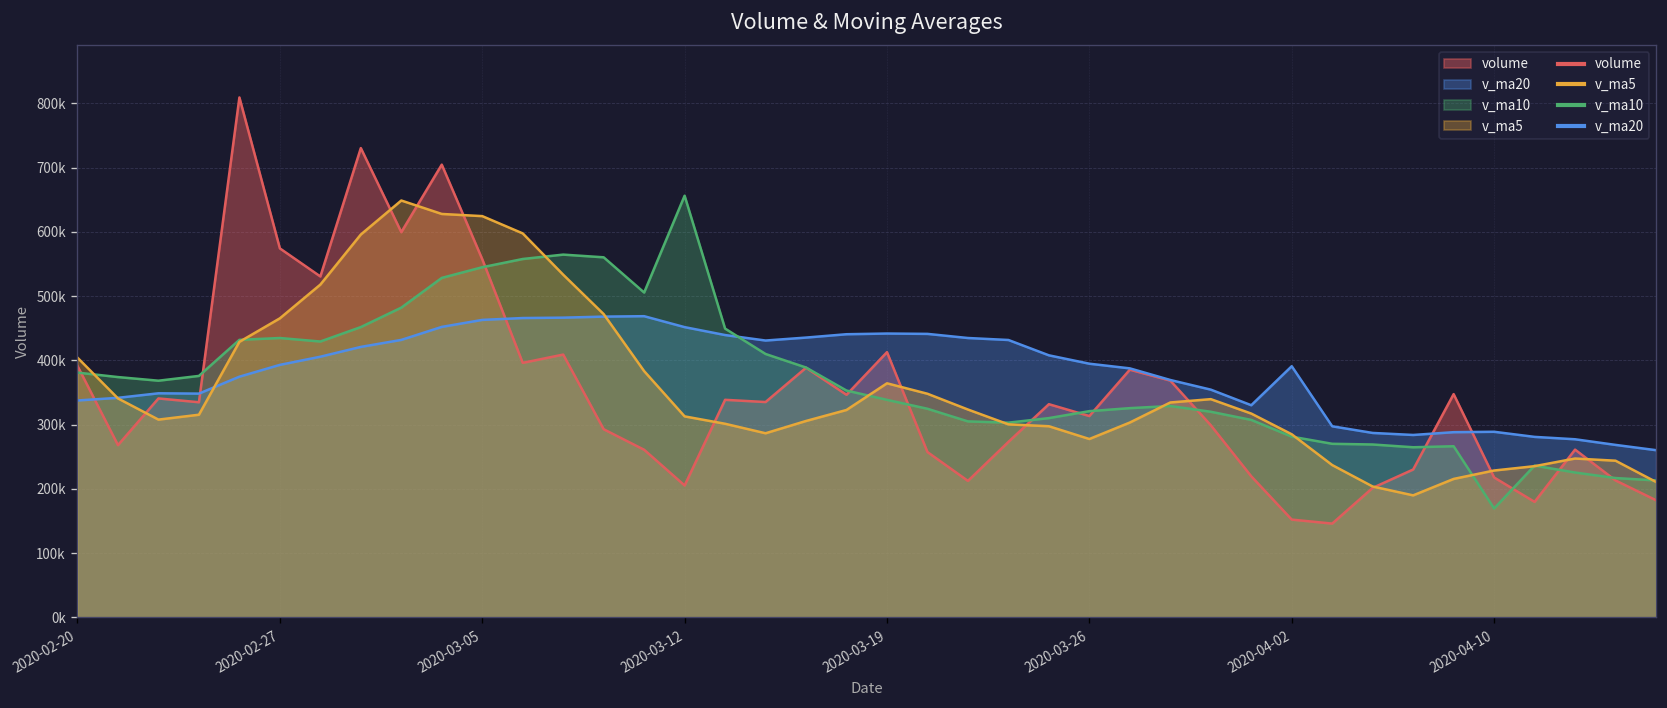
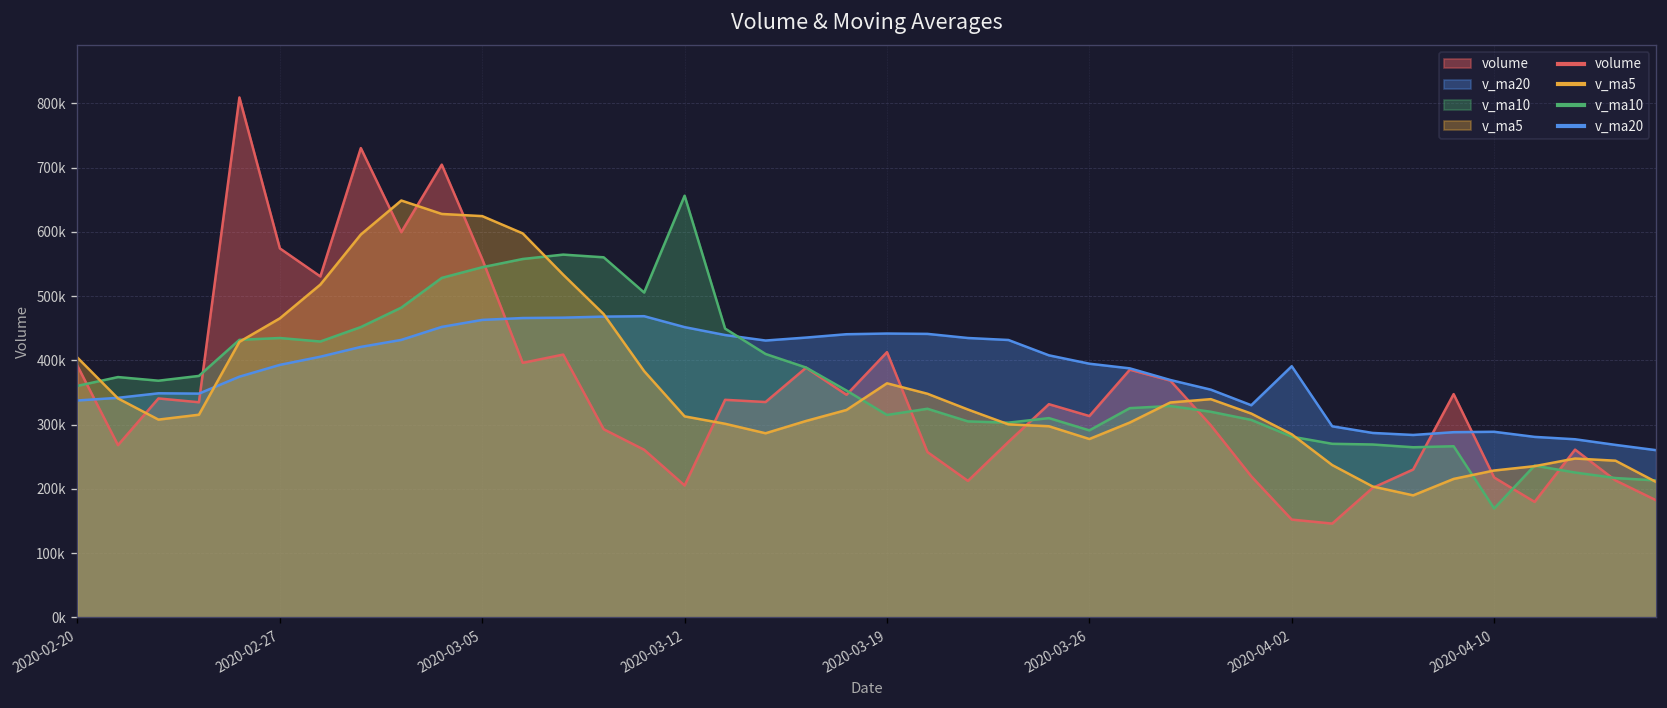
v_ma10, 2020-02-20: 380000 -> 360000
v_ma10, 2020-03-19: 340000 -> 310000
v_ma10, 2020-03-26: 320000 -> 290000
